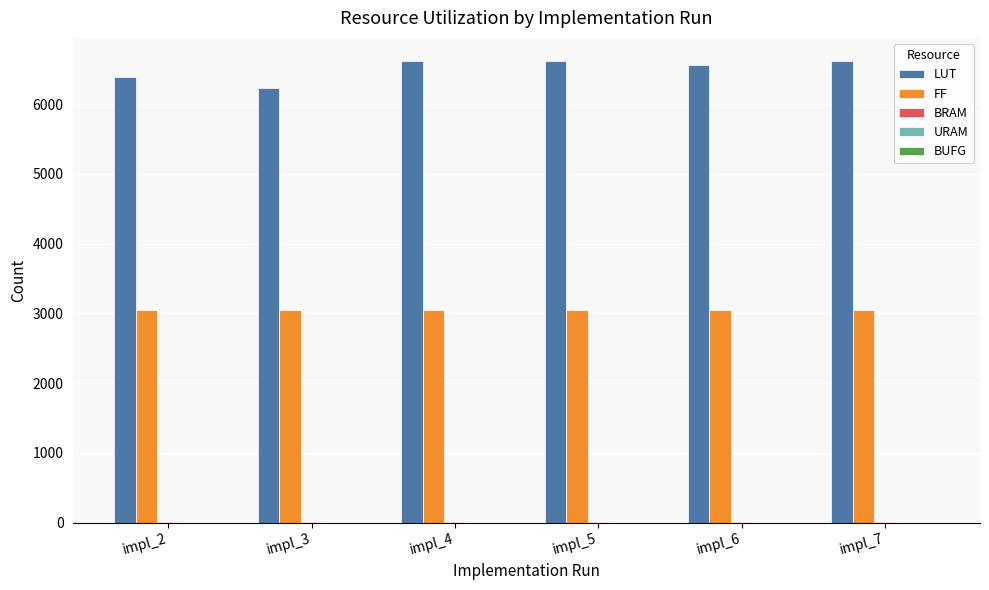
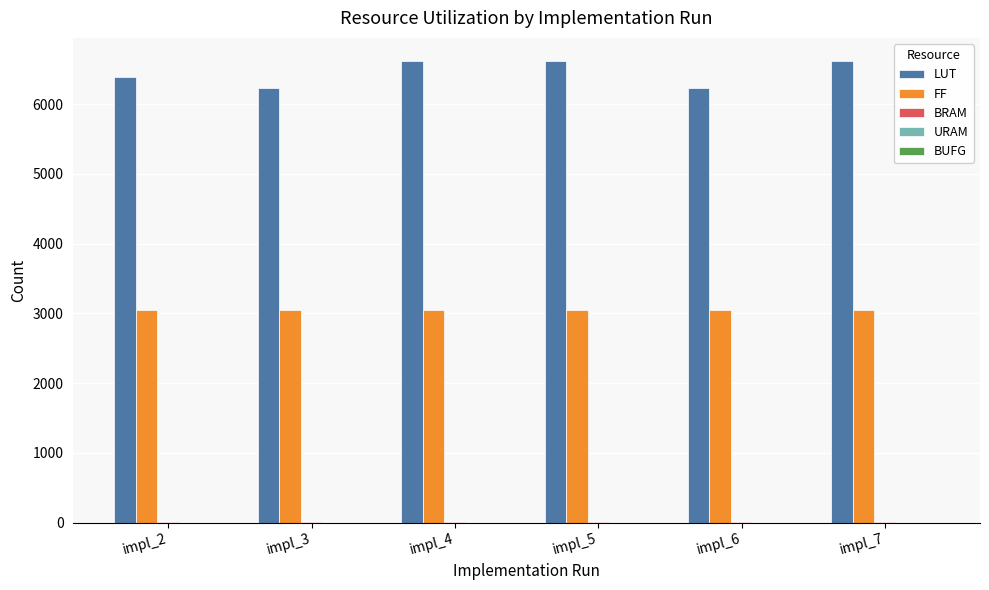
LUT, impl_6: 6600 -> 6200
